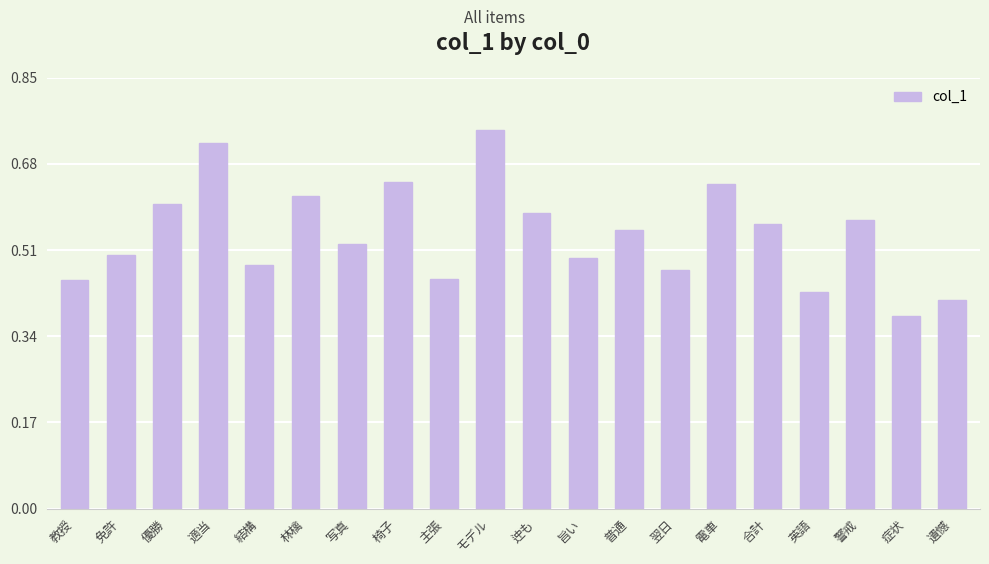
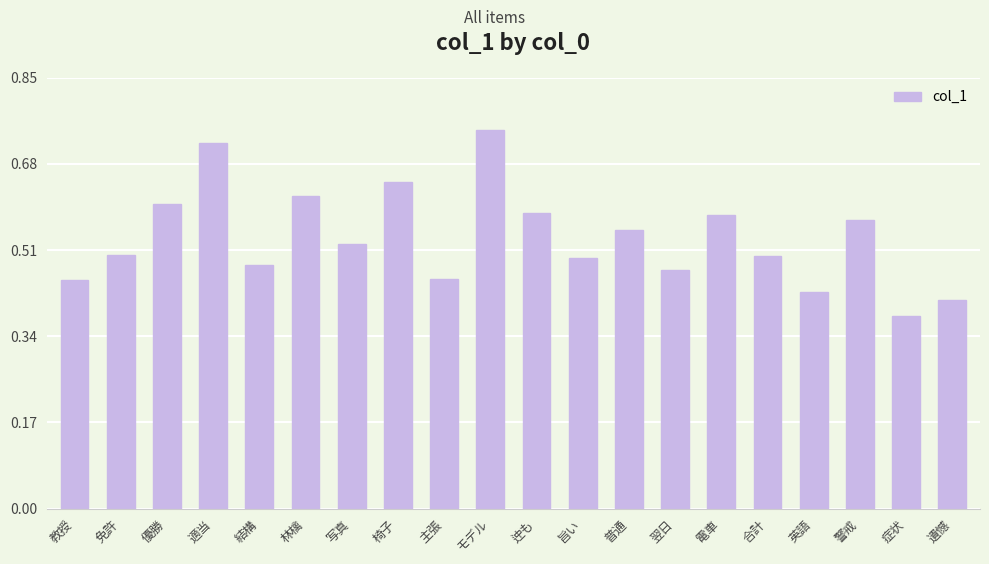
電車: 0.64 -> 0.58
合計: 0.56 -> 0.50
